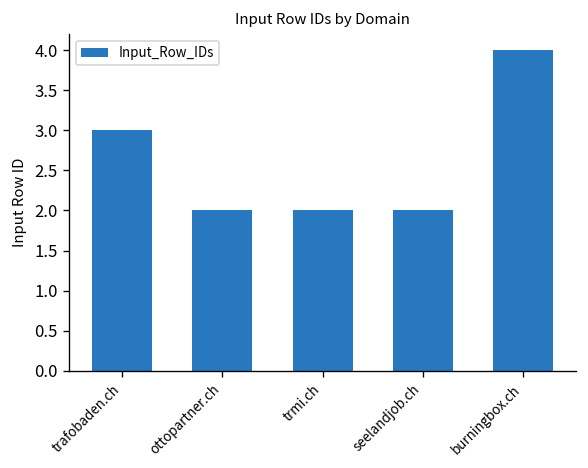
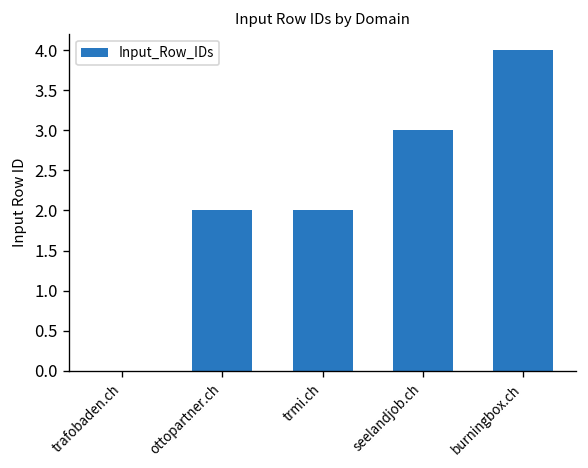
trafobaden.ch: 3 -> 0
seelandjob.ch: 2 -> 3
